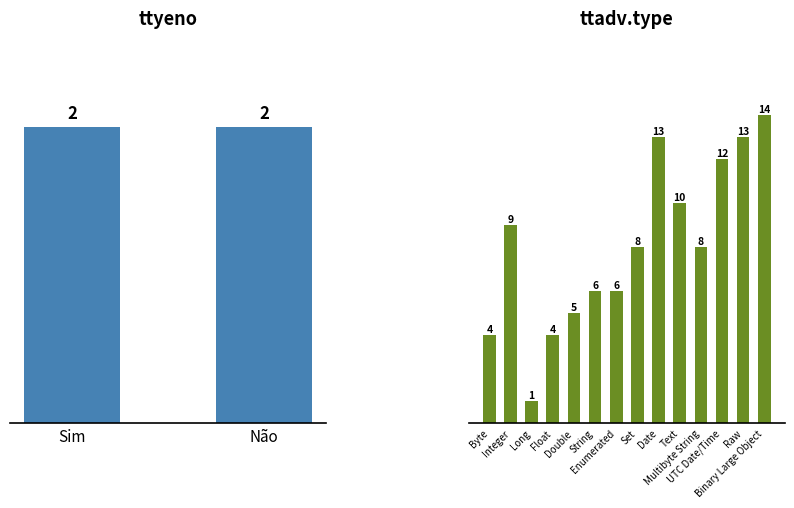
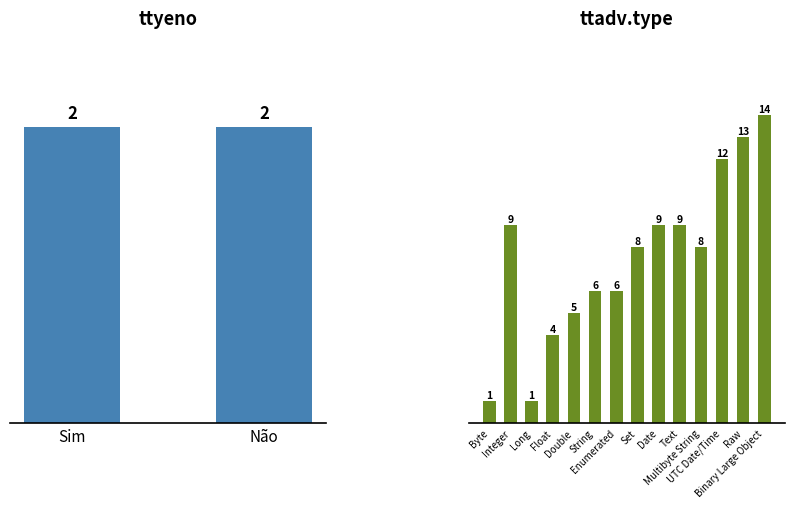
ttadv.type, Byte: 4 -> 1
ttadv.type, Date: 13 -> 9
ttadv.type, Text: 10 -> 9
